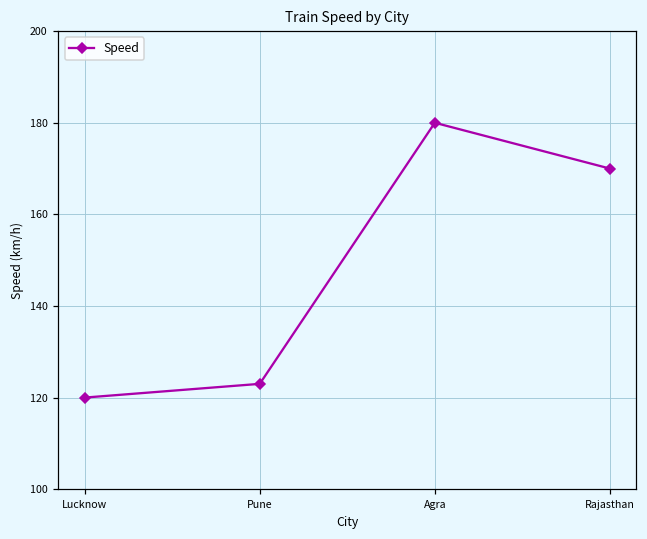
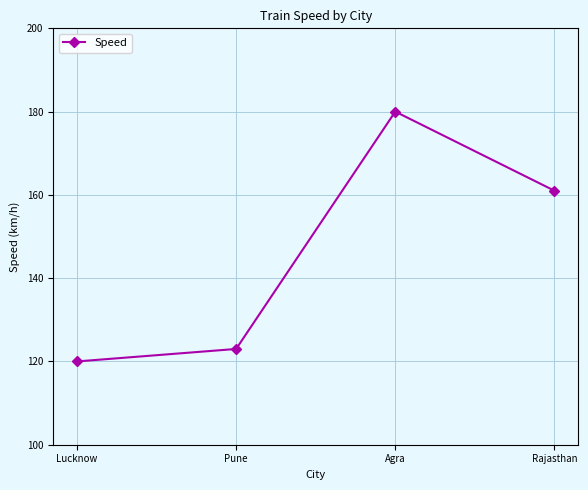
Rajasthan: 170 -> 161
